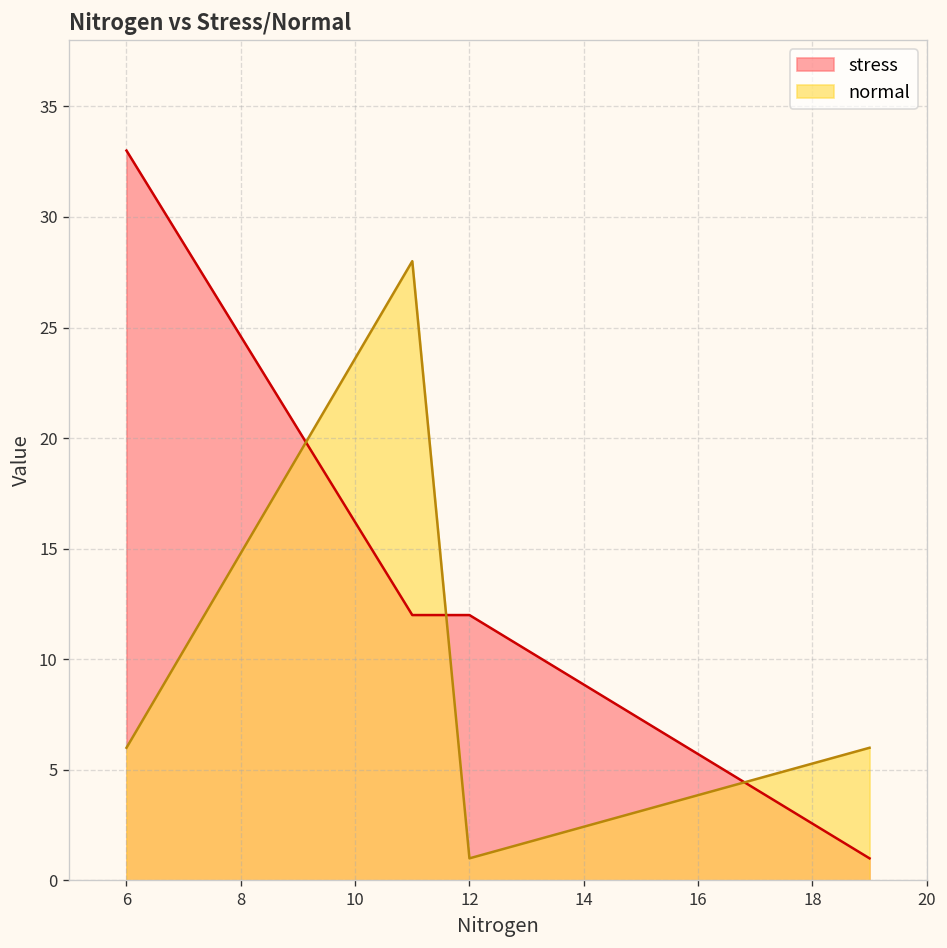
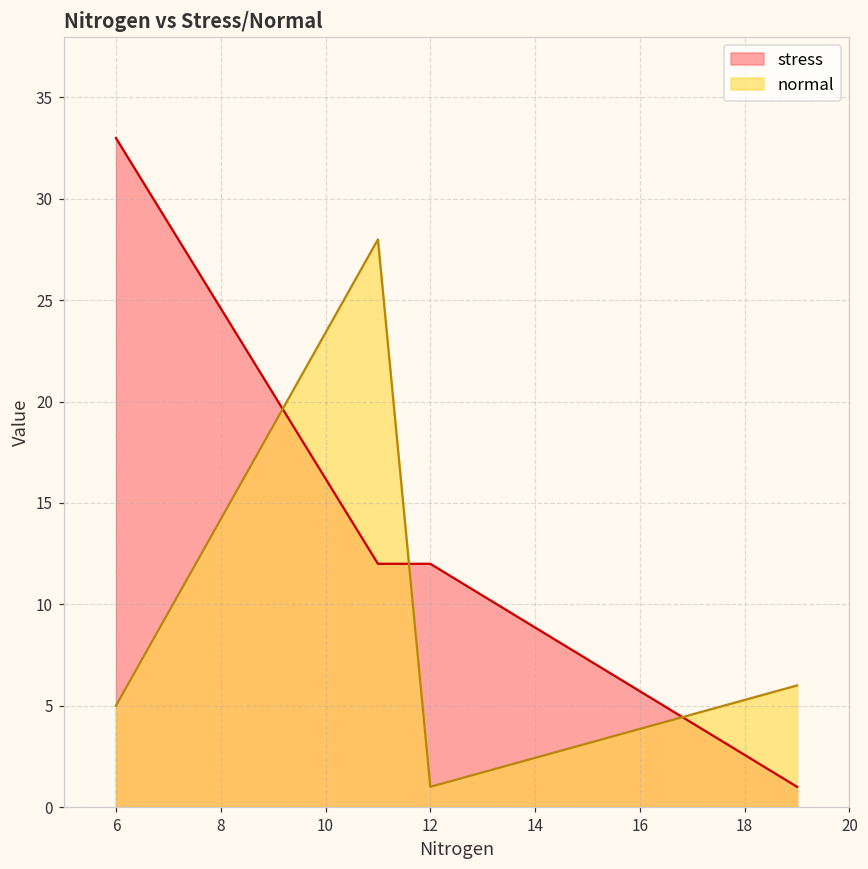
normal, 6: 6 -> 5
